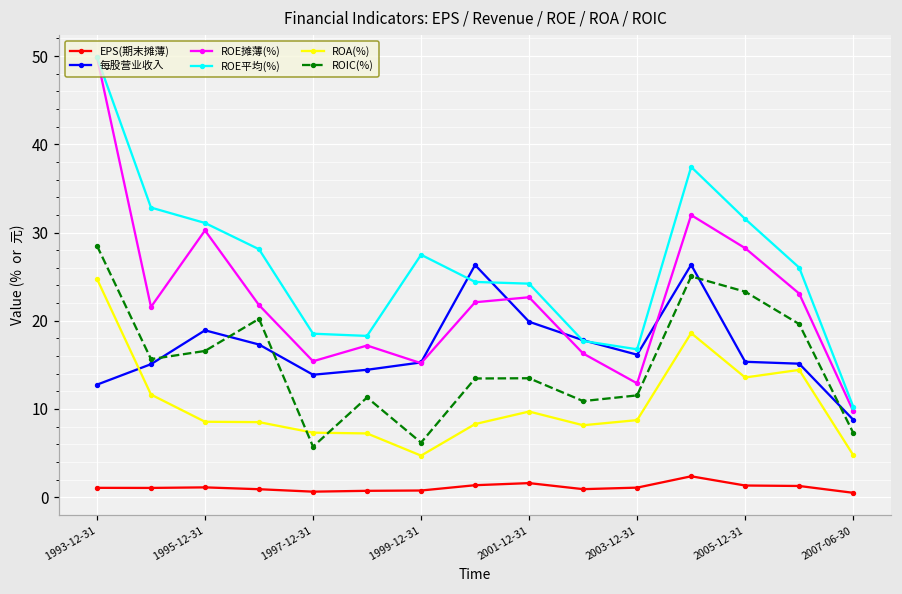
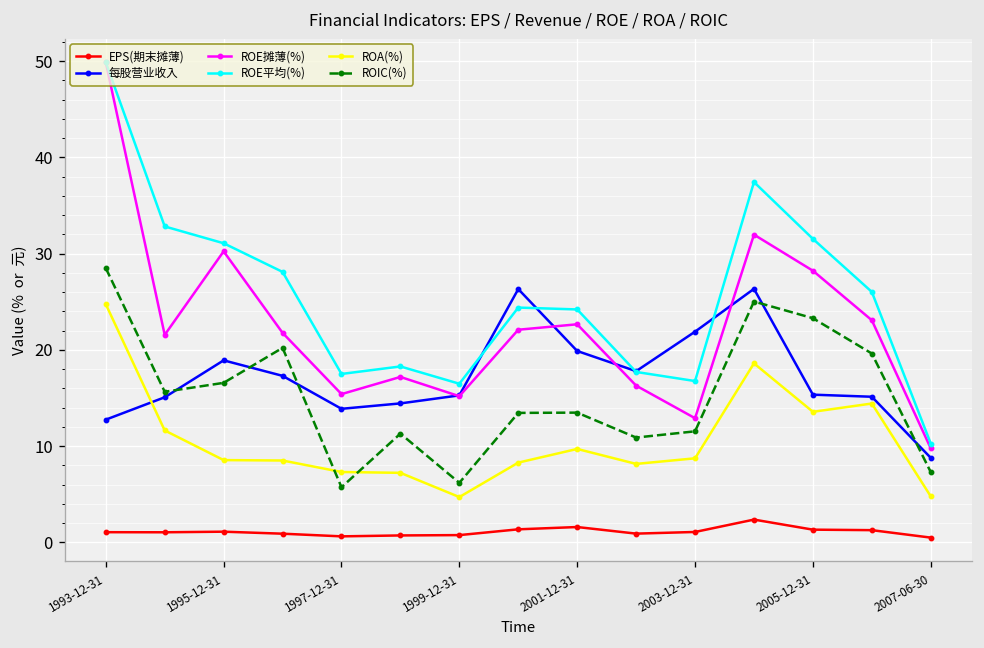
ROE平均(%), 1997-12-31: 19 -> 18
ROE平均(%), 1999-12-31: 27 -> 16
每股营业收入, 2003-12-31: 16 -> 22
